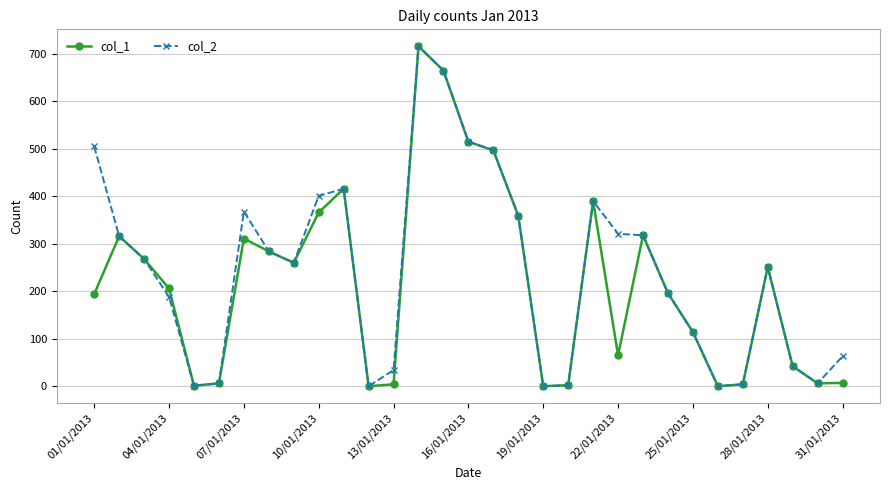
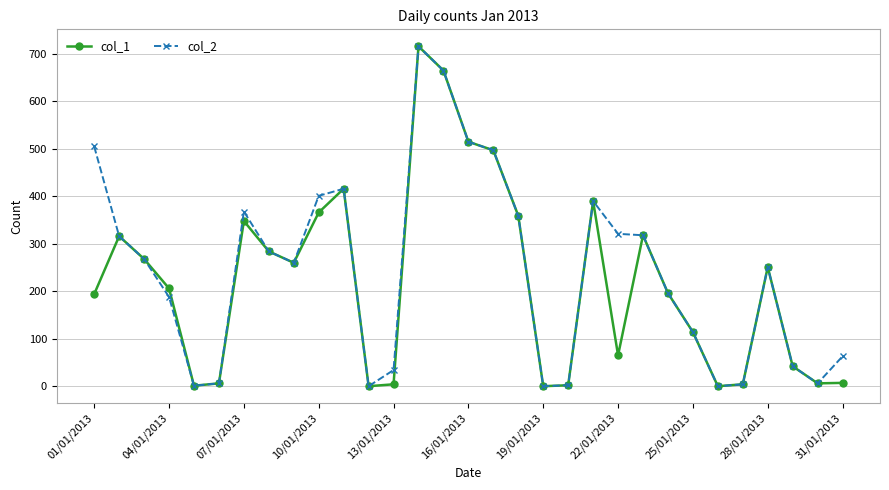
col_1, 07/01/2013: 310 -> 350
